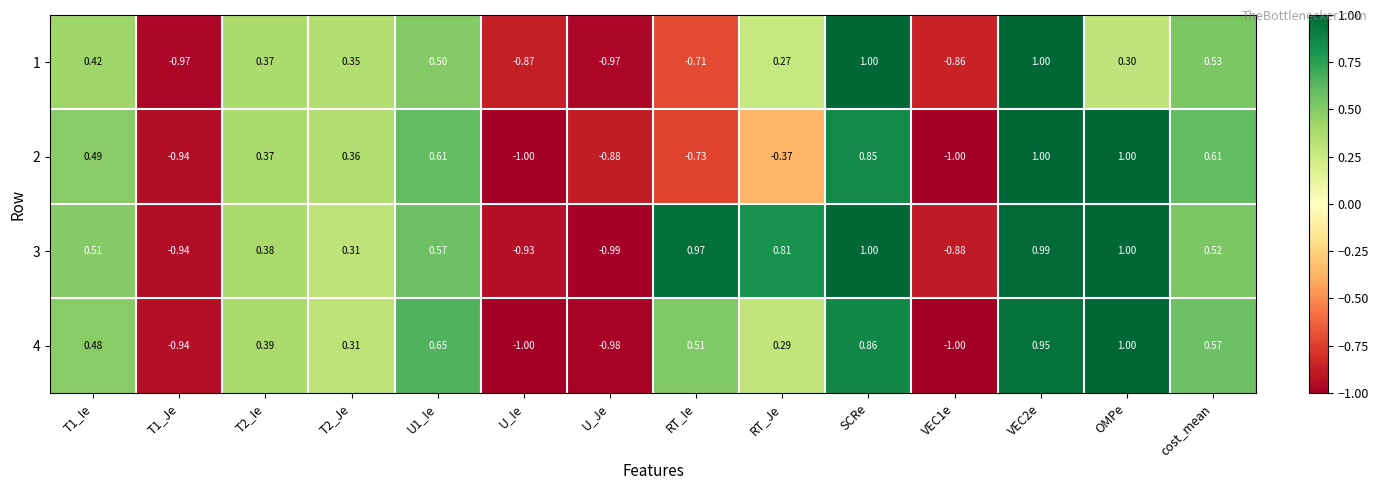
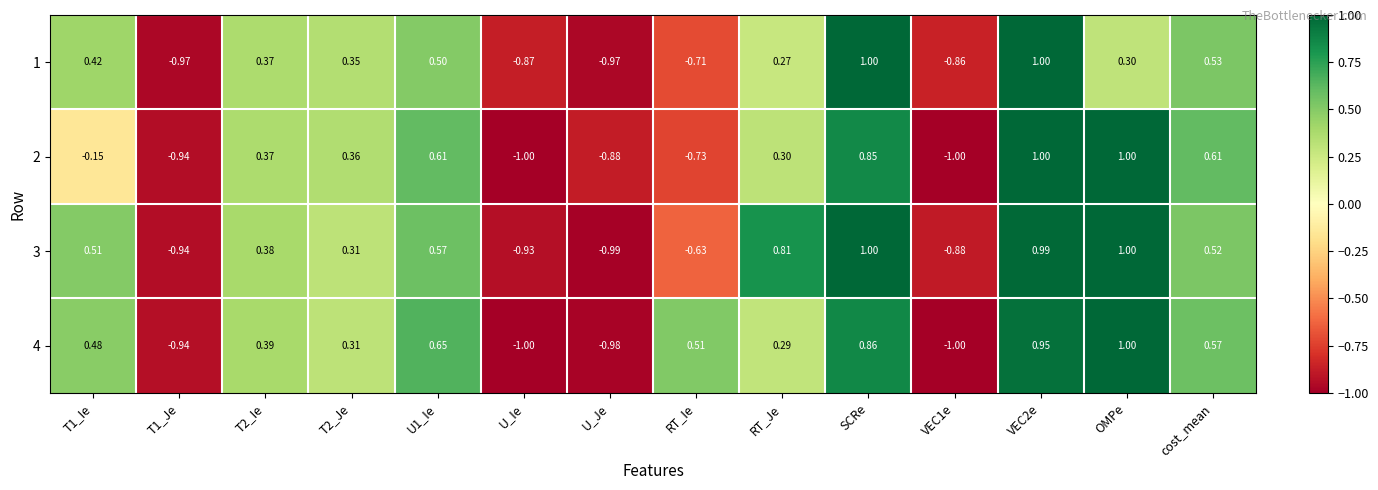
2, T1_Ie: 0.49 -> -0.15
2, RT_Je: -0.37 -> 0.30
3, RT_Ie: 0.97 -> -0.63
